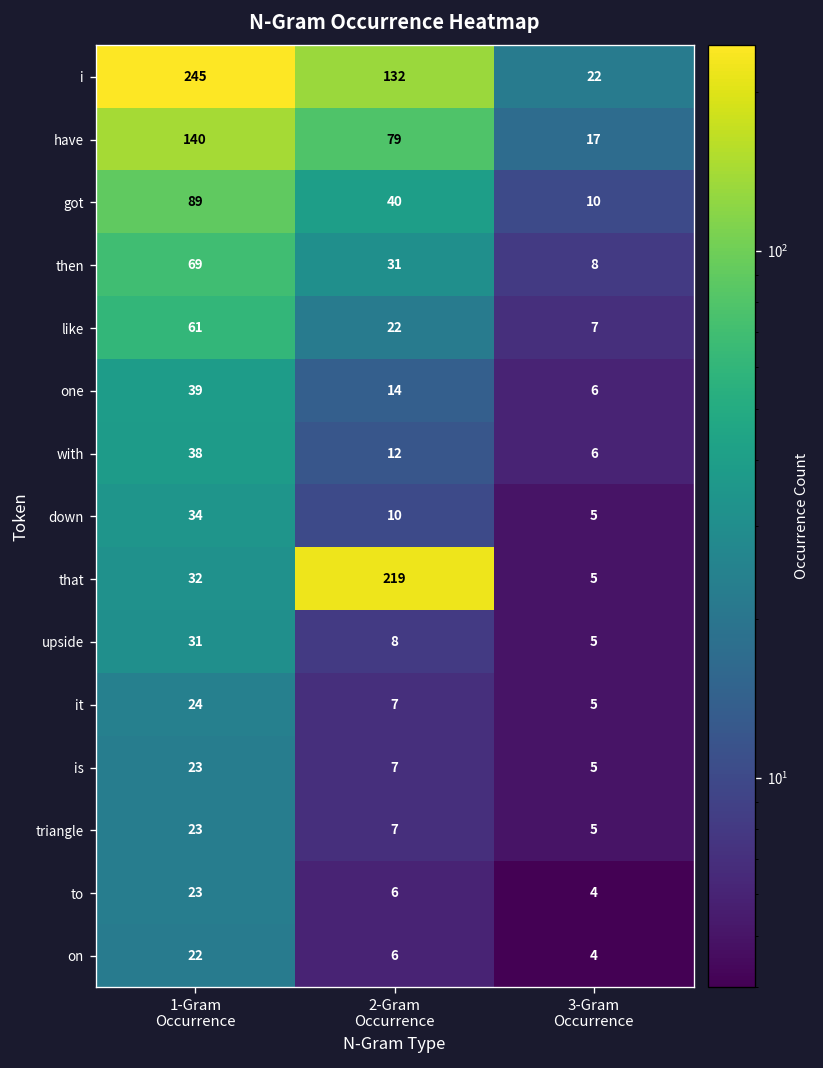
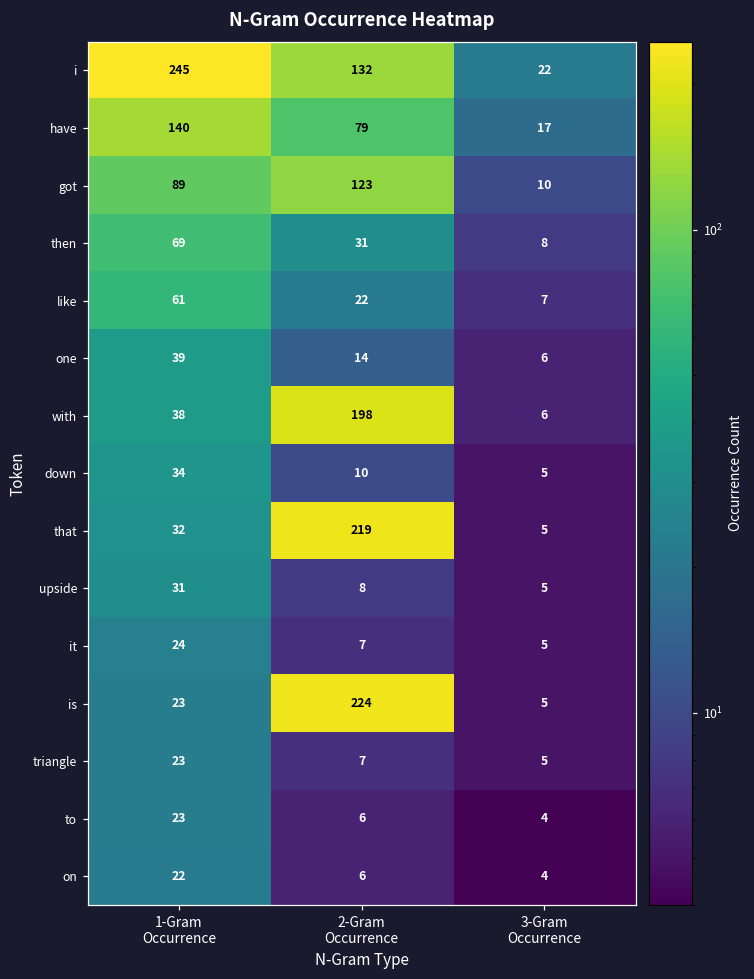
got, 2-Gram Occurrence: 40 -> 123
with, 2-Gram Occurrence: 12 -> 198
is, 2-Gram Occurrence: 7 -> 224
